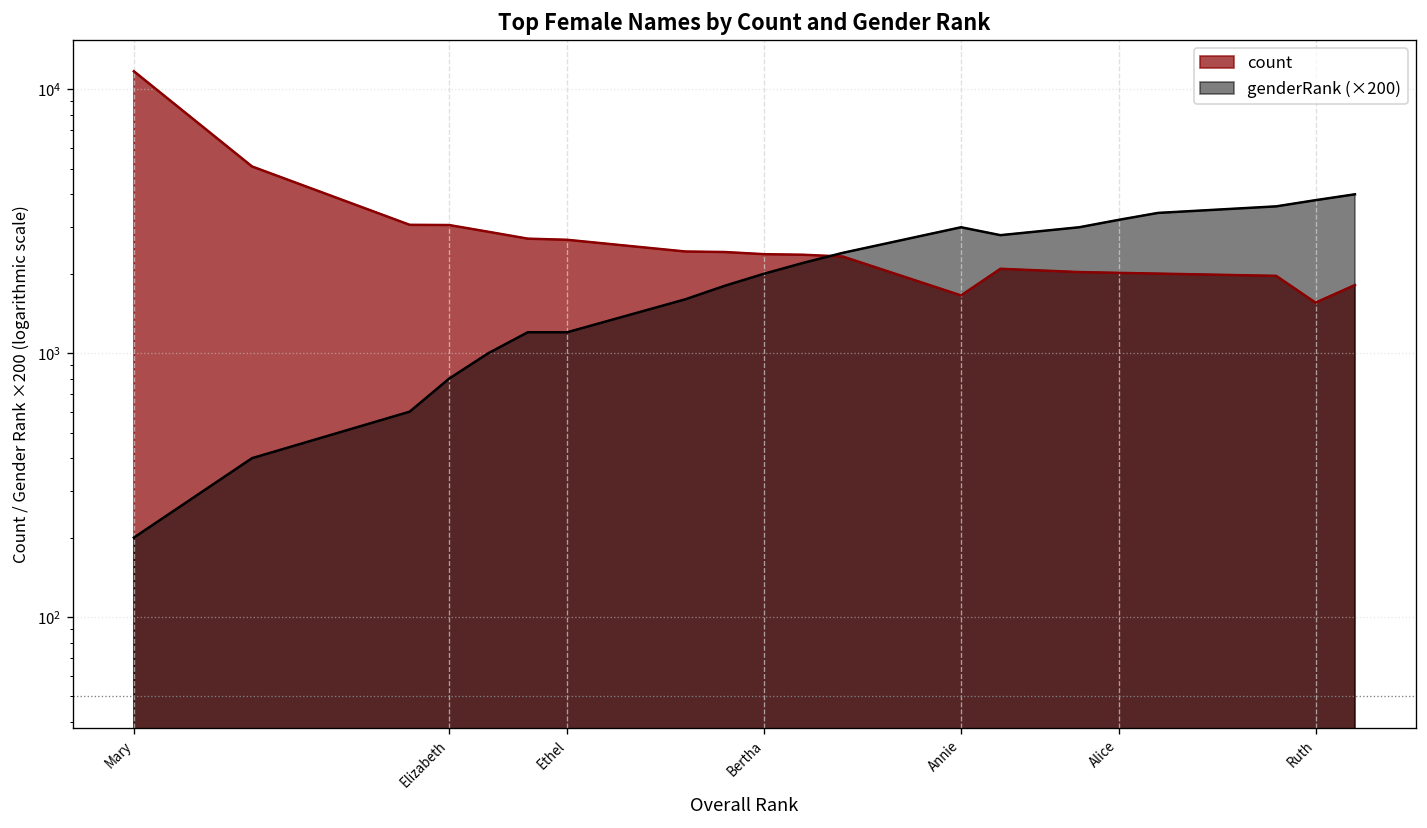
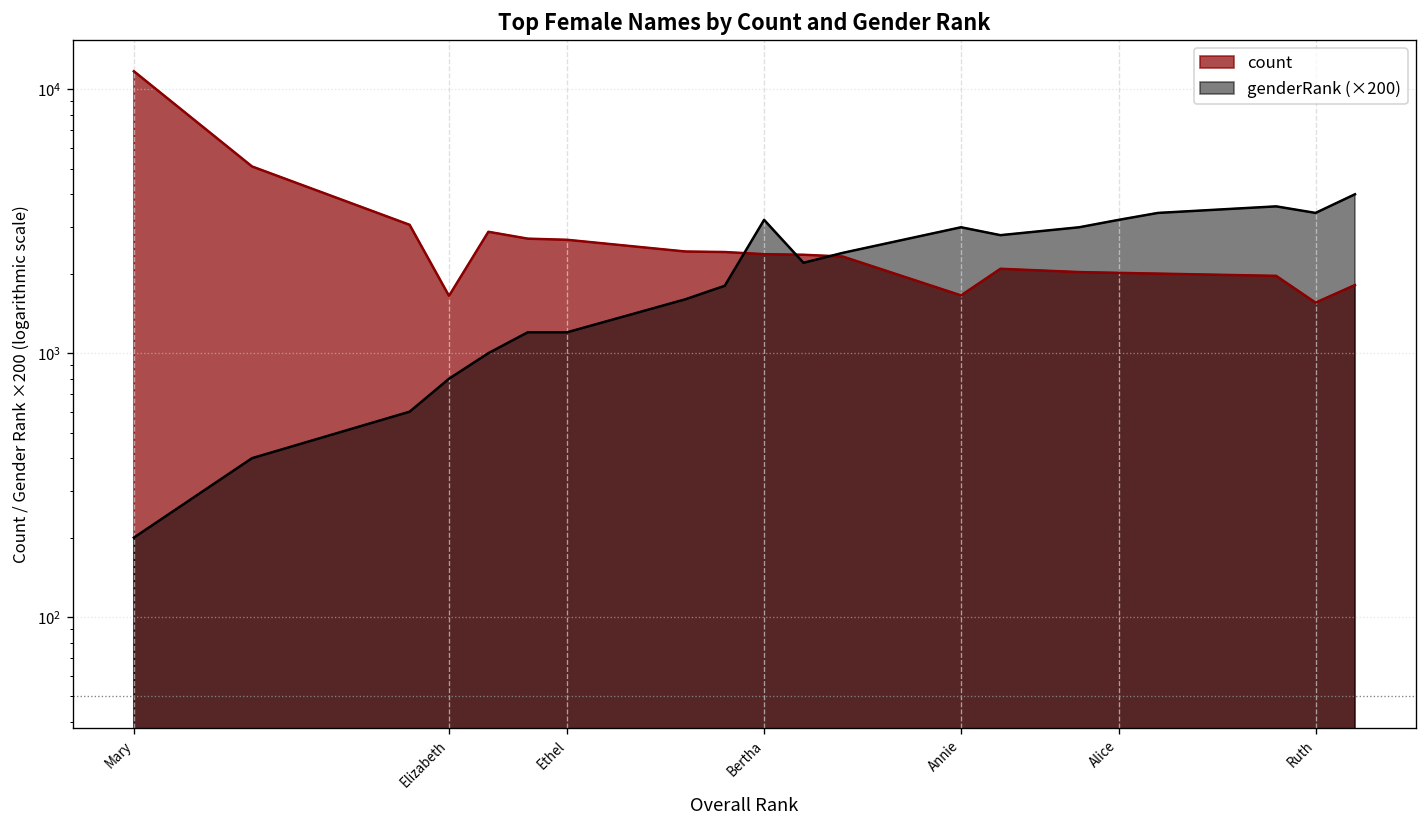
count, Elizabeth: 3100 -> 1600
genderRank (×200), Bertha: 2000 -> 3200
genderRank (×200), Ruth: 3800 -> 3400
